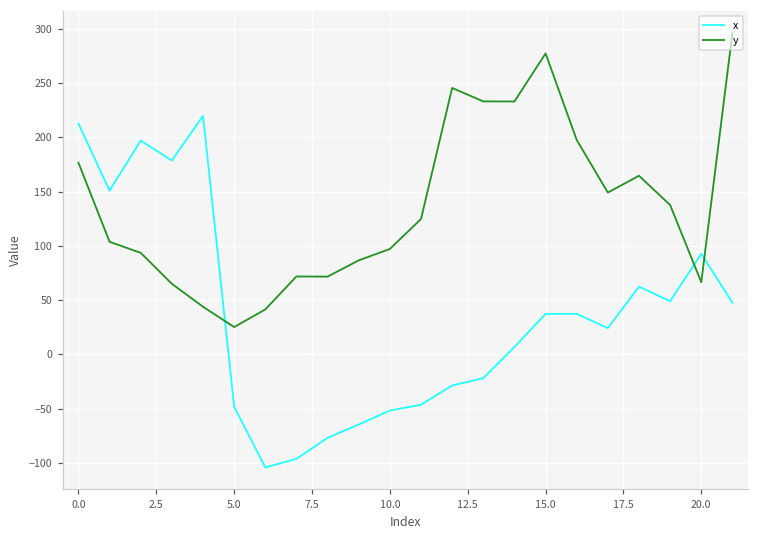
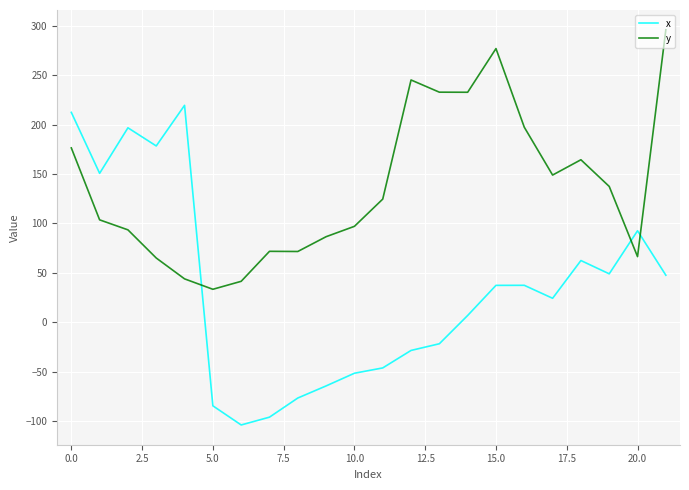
x, 5.0: -50 -> -80
y, 5.0: 25 -> 33
